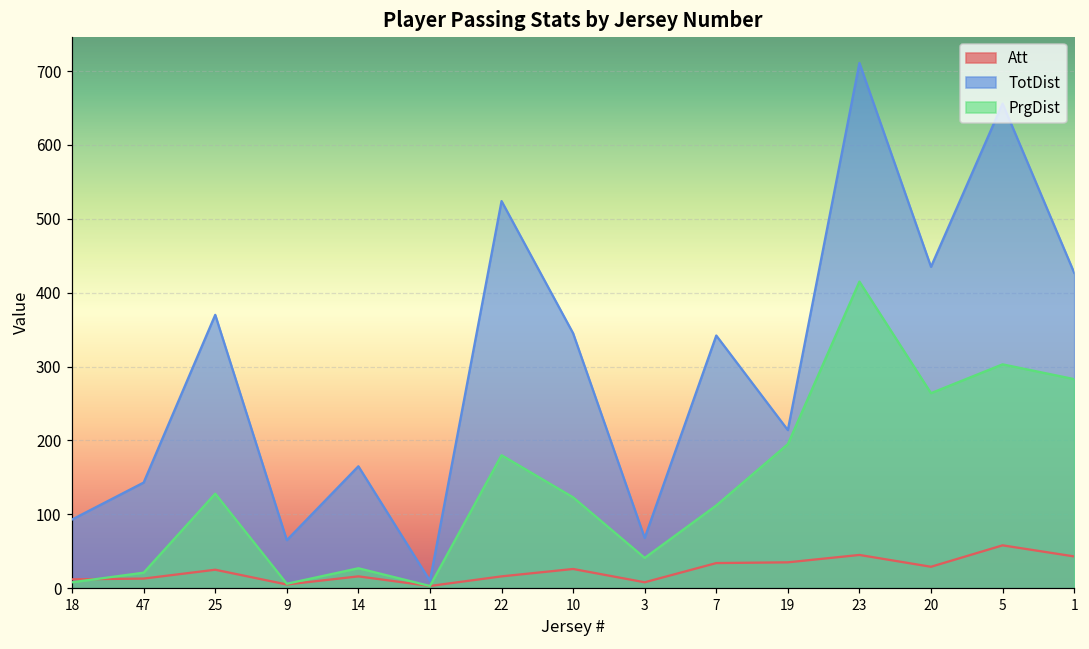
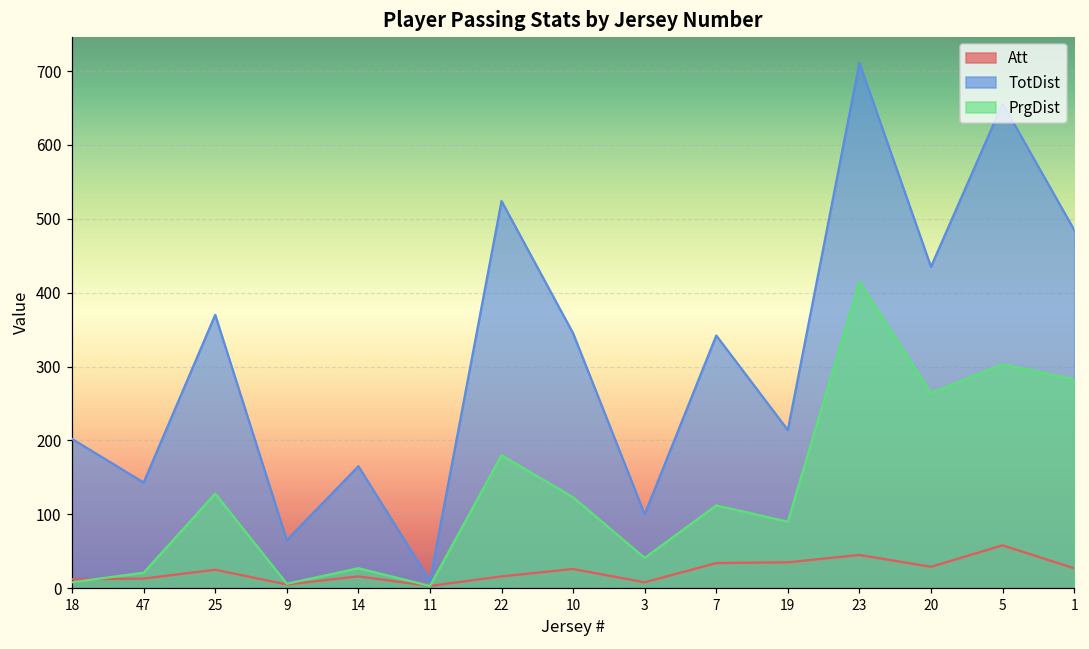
TotDist, 18: 90 -> 200
TotDist, 3: 70 -> 100
PrgDist, 19: 200 -> 90
Att, 1: 40 -> 30
TotDist, 1: 430 -> 490
